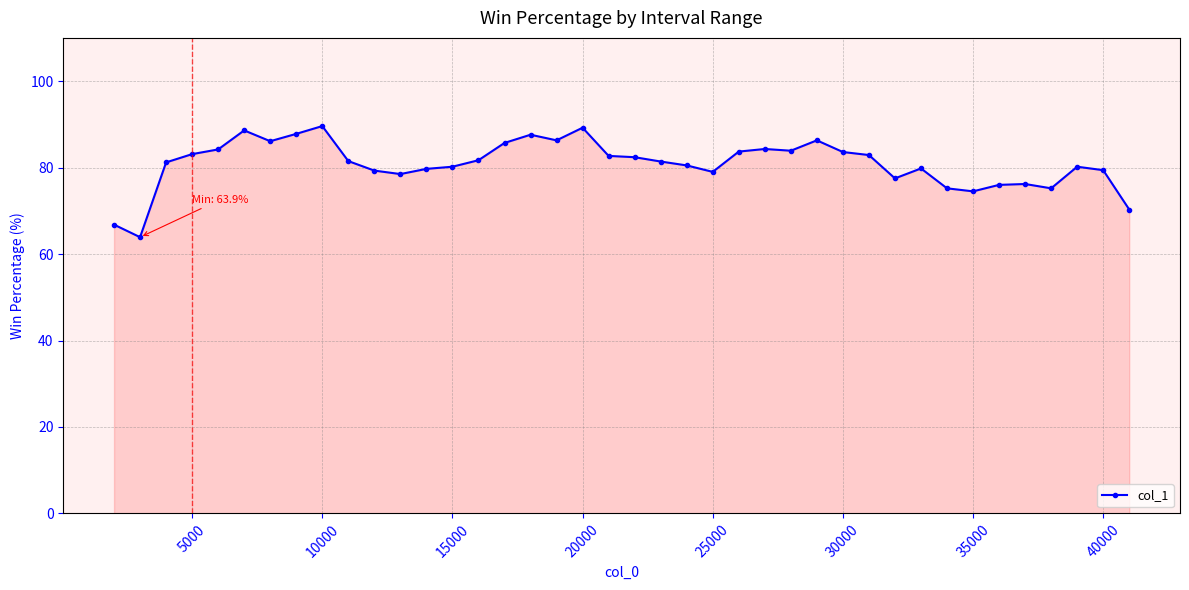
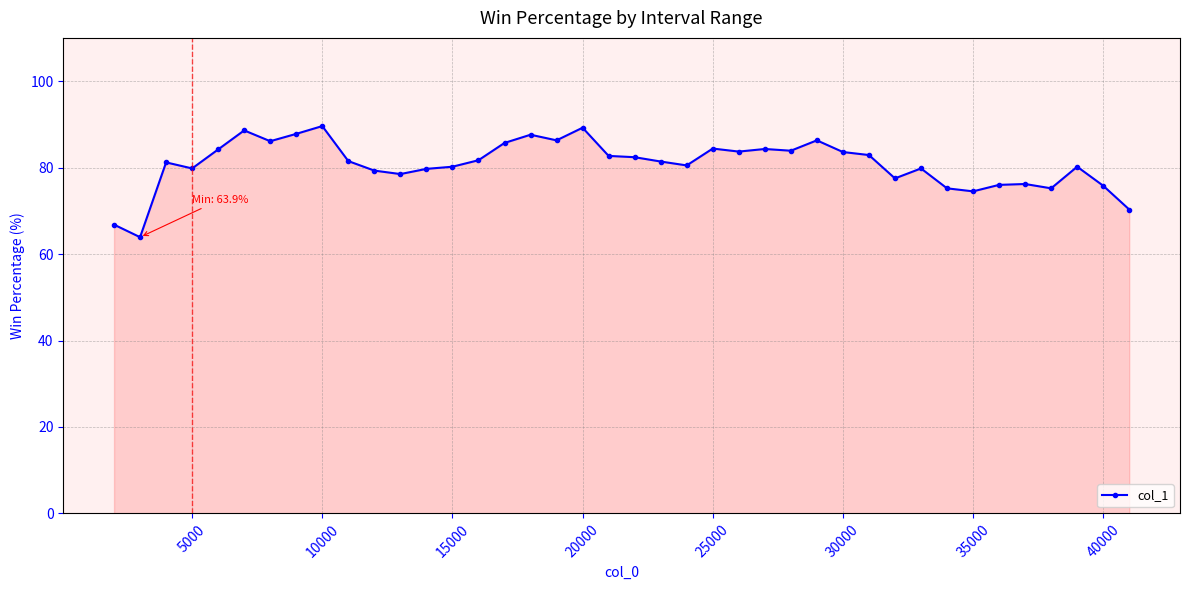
5000: 83 -> 80
25000: 79 -> 84
40000: 79 -> 76
